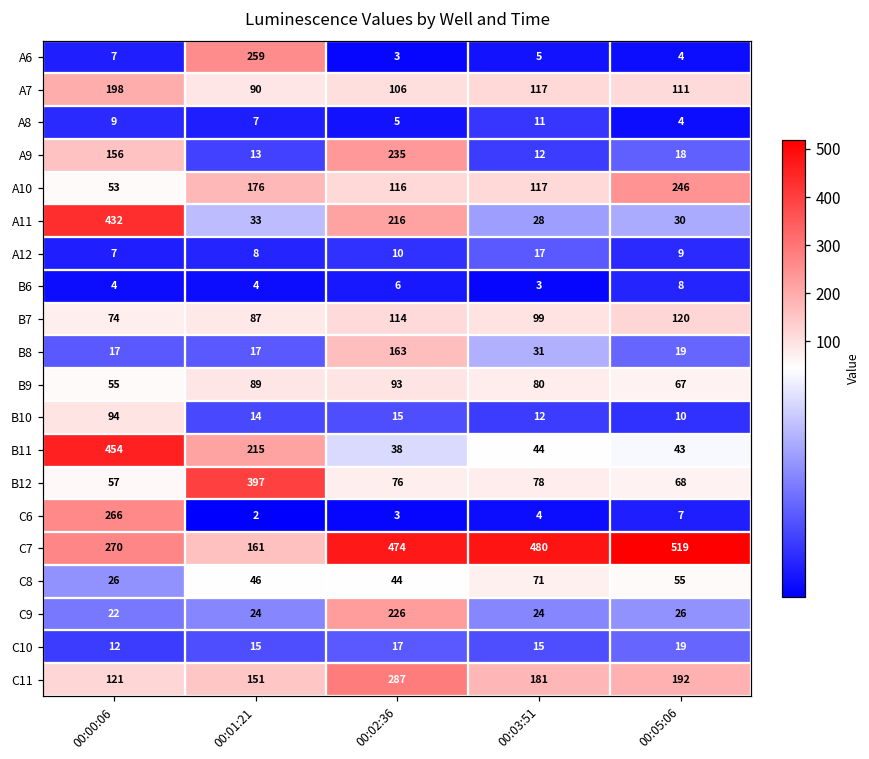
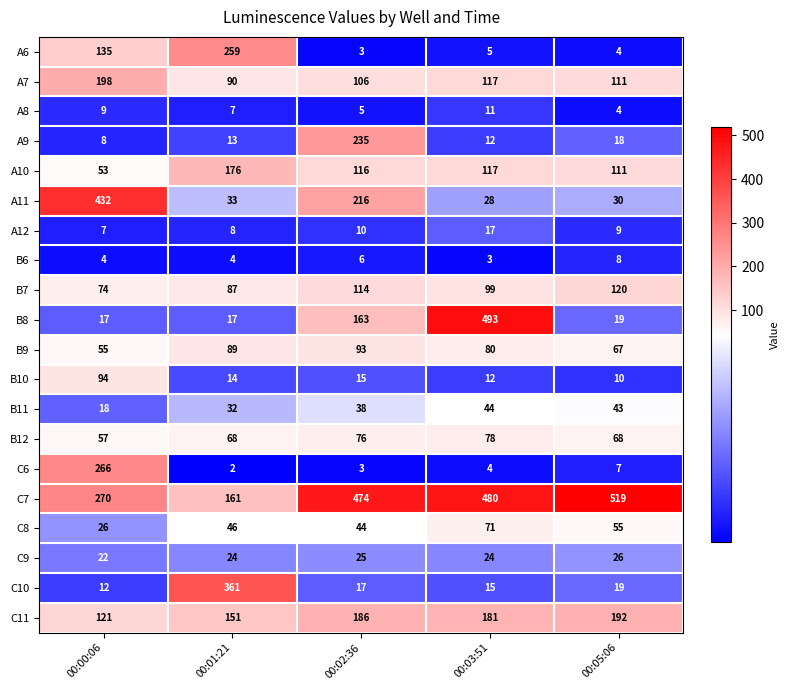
A6, 00:00:06: 7 -> 135
A9, 00:00:06: 156 -> 8
A10, 00:05:06: 246 -> 111
B8, 00:03:51: 31 -> 493
B11, 00:00:06: 454 -> 18
B11, 00:01:21: 215 -> 32
B12, 00:01:21: 397 -> 68
C9, 00:02:36: 226 -> 25
C10, 00:01:21: 15 -> 361
C11, 00:02:36: 287 -> 186
